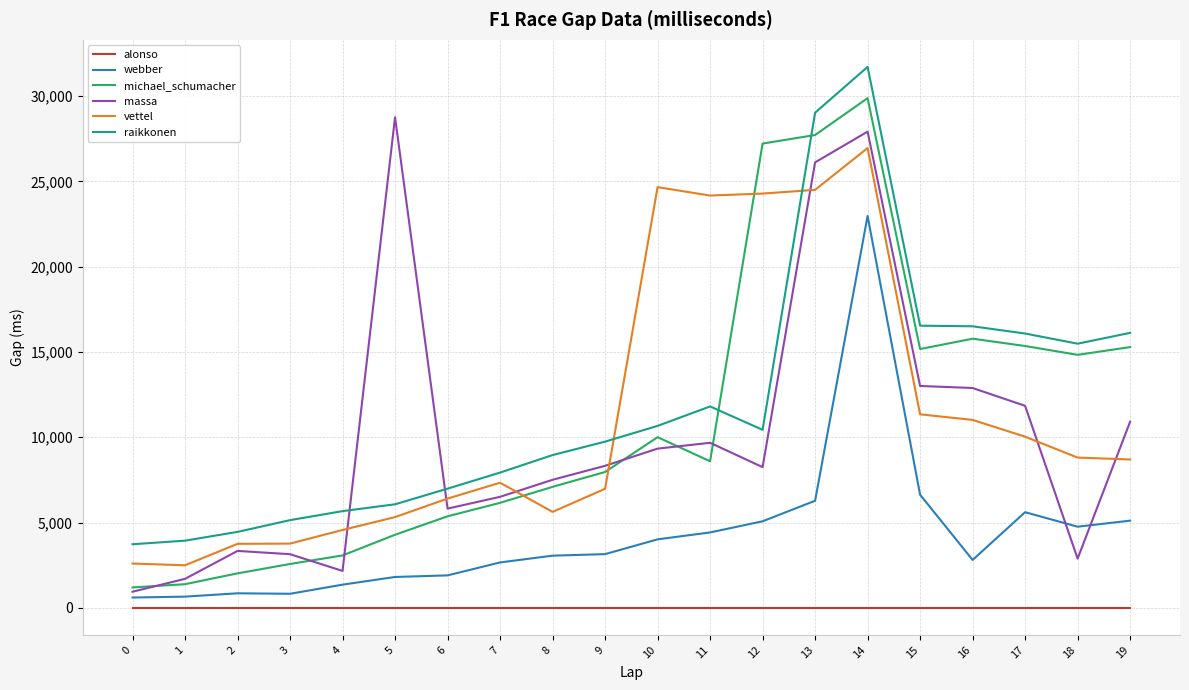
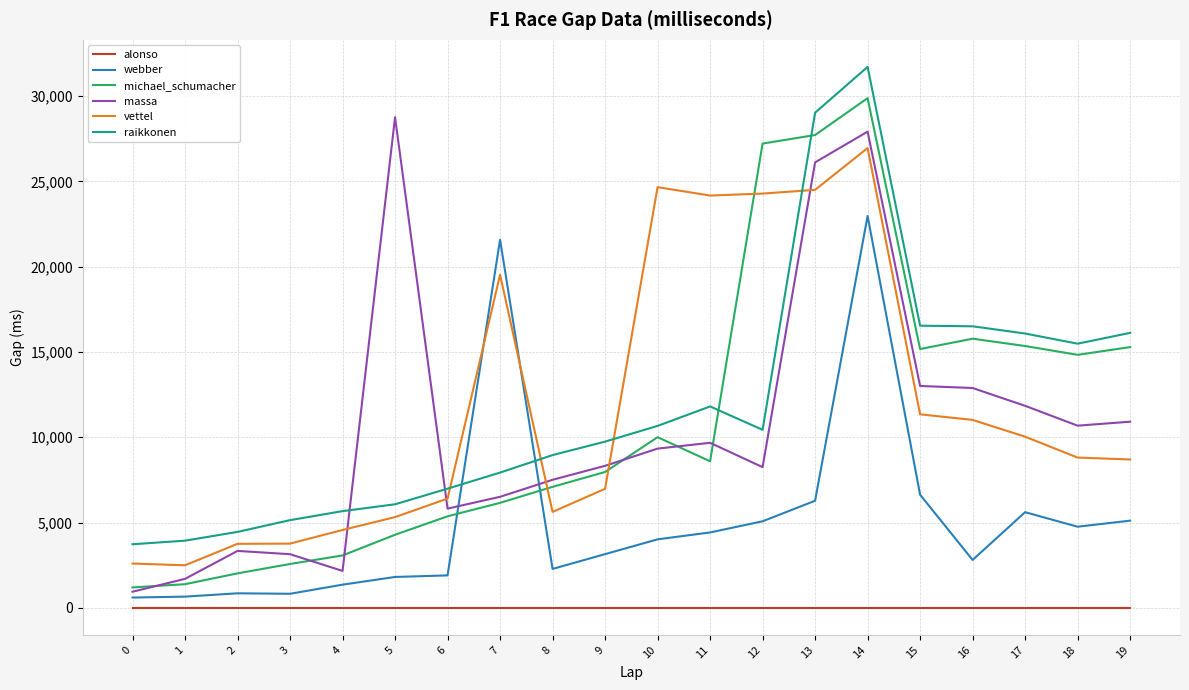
webber, 7: 2,700 -> 21,600
vettel, 7: 7,300 -> 19,500
webber, 8: 3,100 -> 2,300
massa, 18: 2,900 -> 10,700
